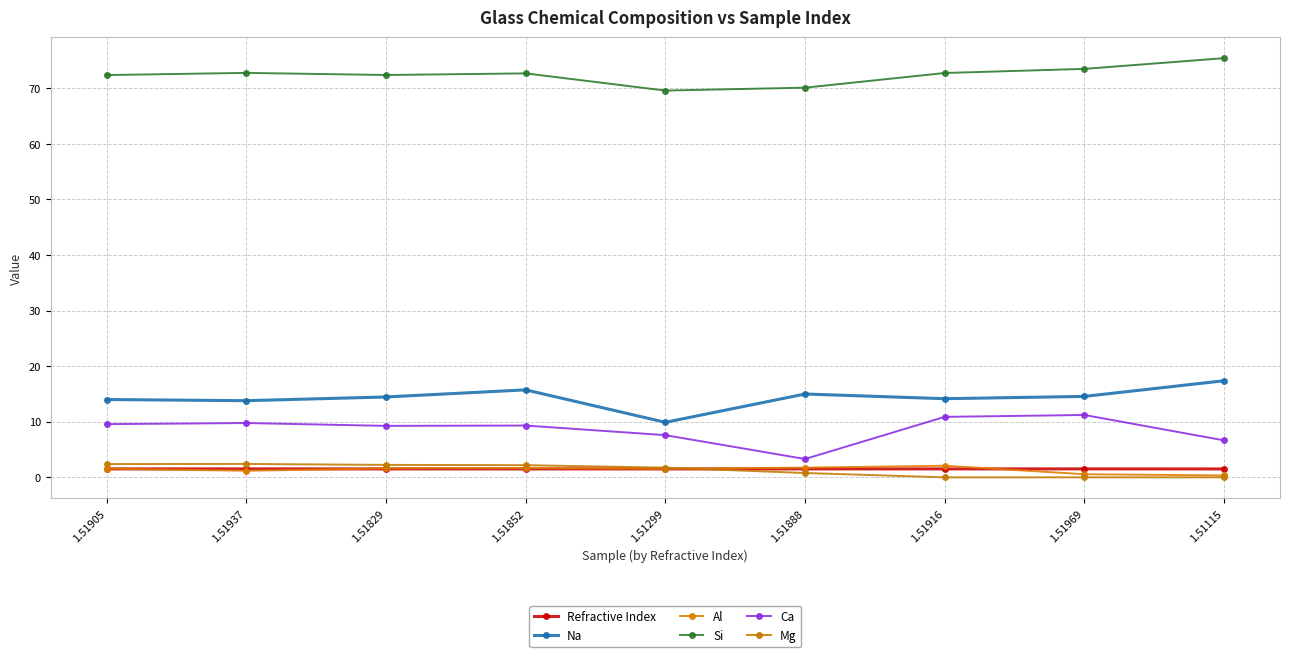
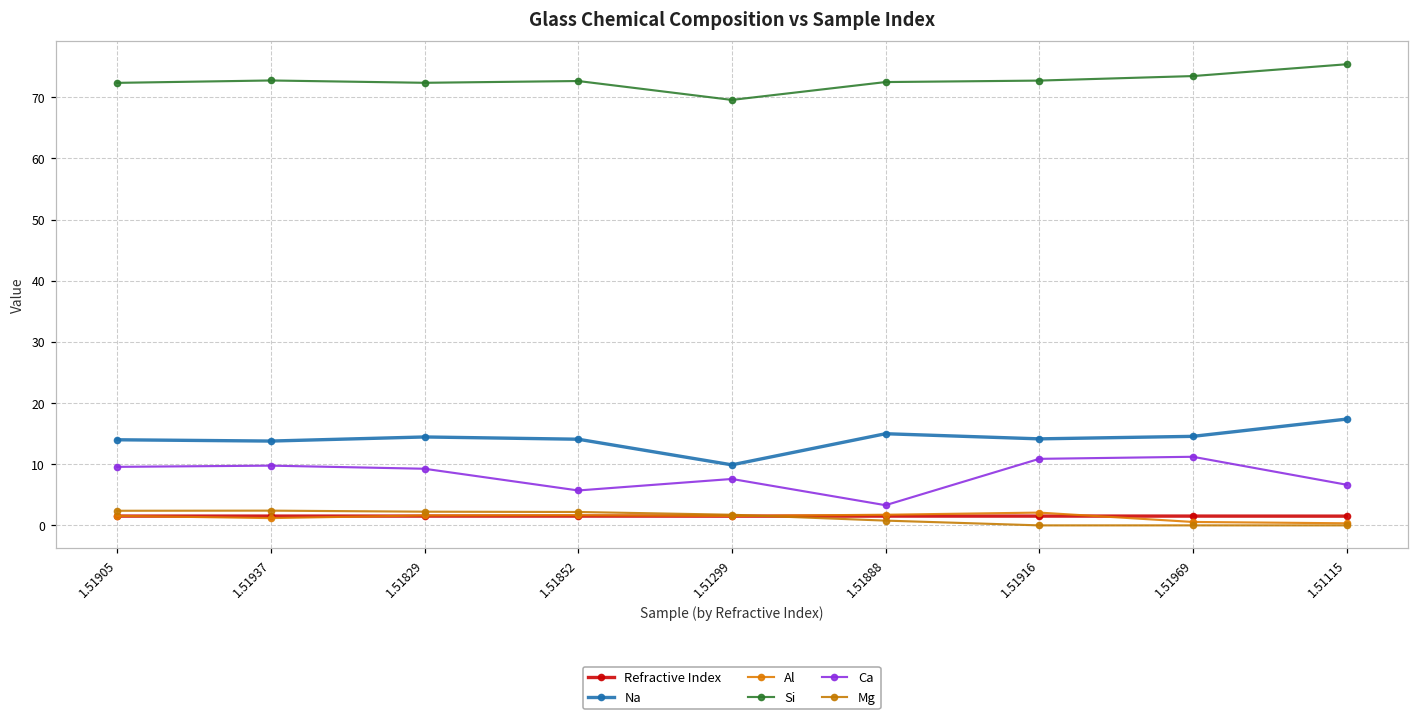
Na, 1.51852: 16 -> 14
Ca, 1.51852: 9 -> 6
Si, 1.51888: 70 -> 73
